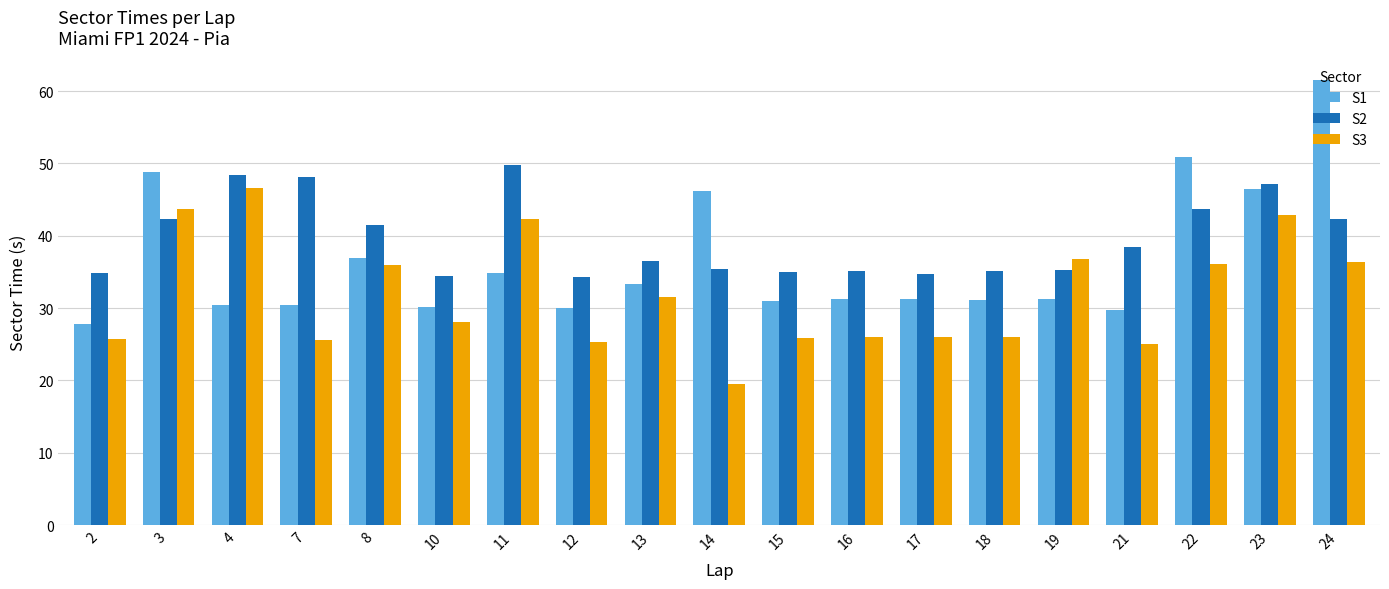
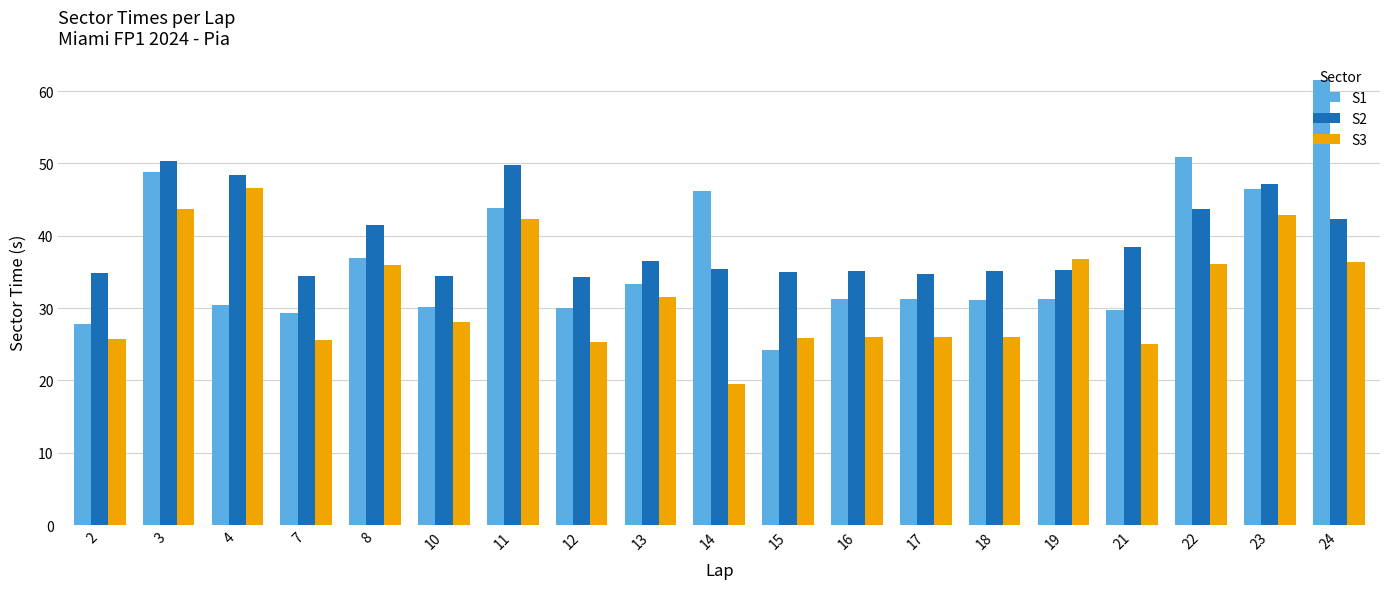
S2, 3: 42 -> 50
S1, 7: 30 -> 29
S2, 7: 48 -> 34
S1, 11: 35 -> 44
S1, 15: 31 -> 24
